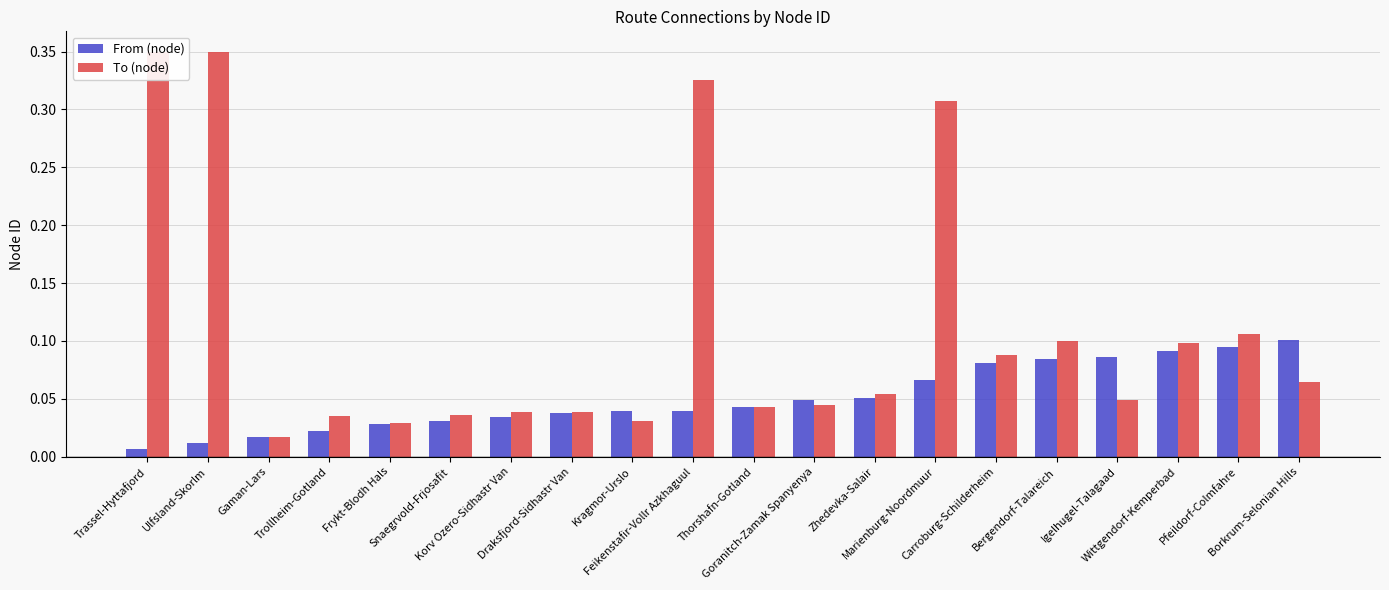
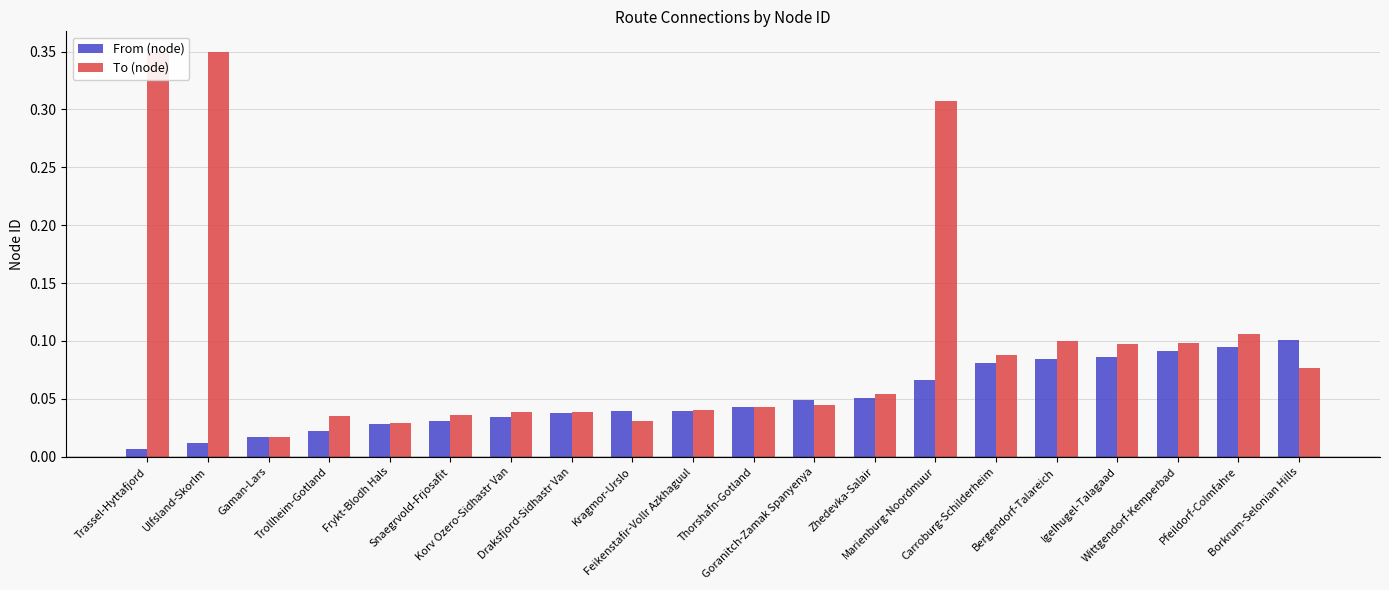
To (node), Feikenstafir-Vollr Azkhaguul: 0.326 -> 0.040
To (node), Igelhugel-Talagaad: 0.049 -> 0.097
To (node), Borkrum-Selonian Hills: 0.064 -> 0.077
